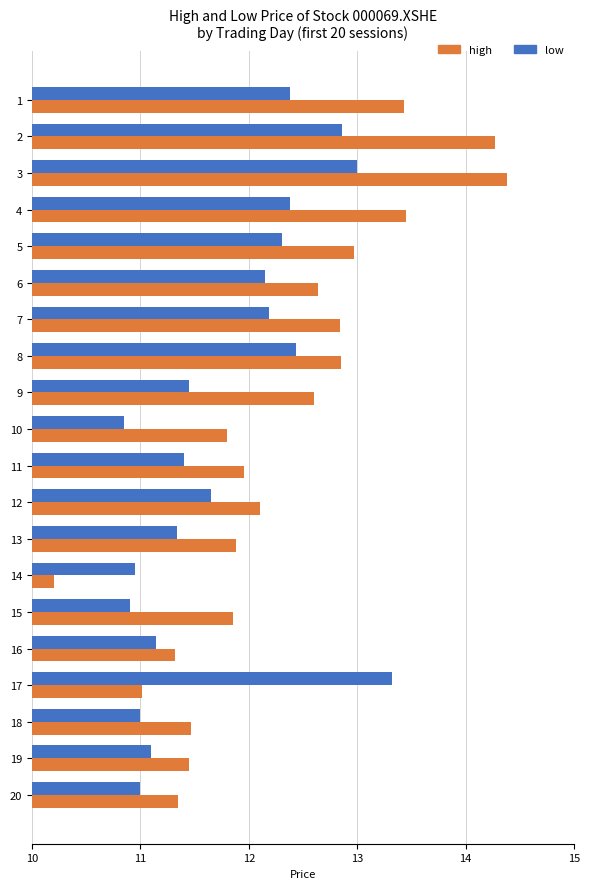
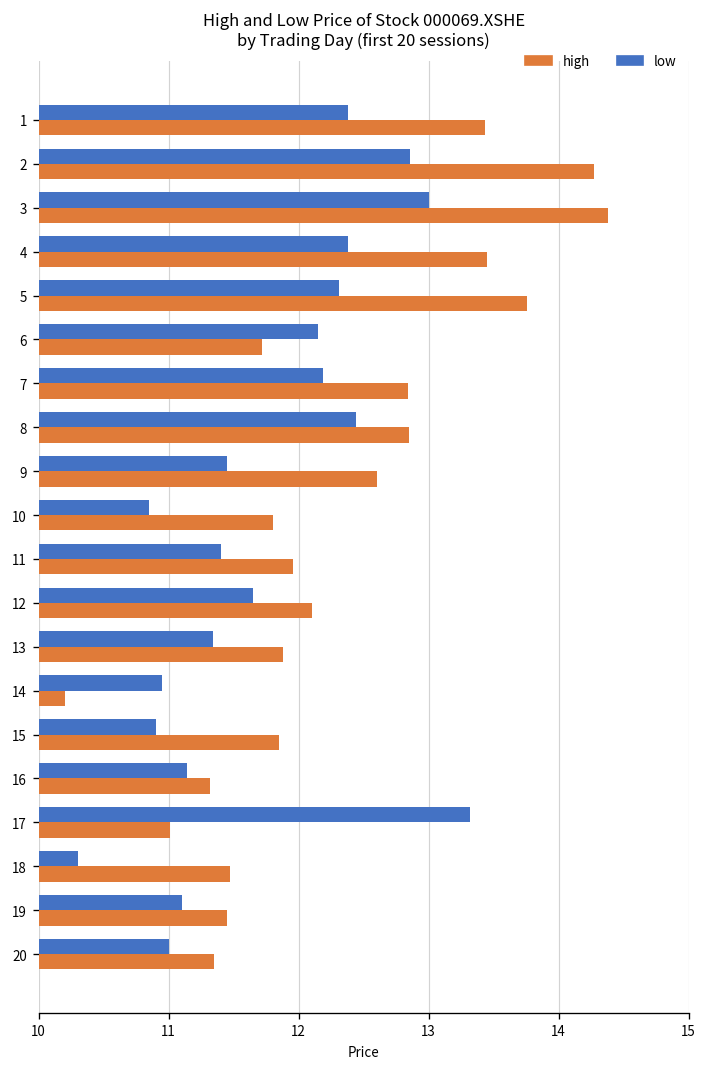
high, 5: 12.97 -> 13.76
high, 6: 12.64 -> 11.72
low, 18: 11.0 -> 10.3
